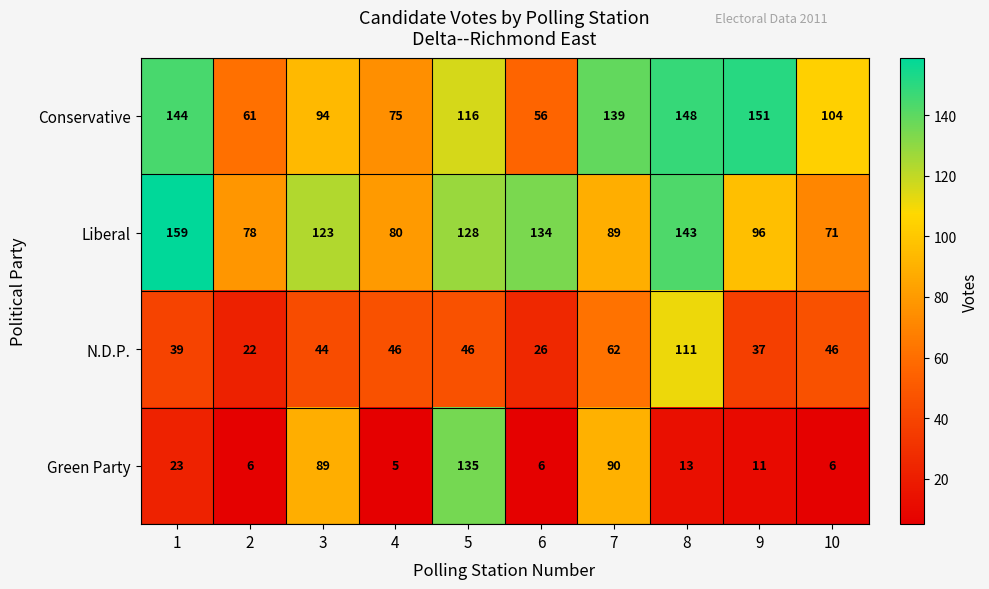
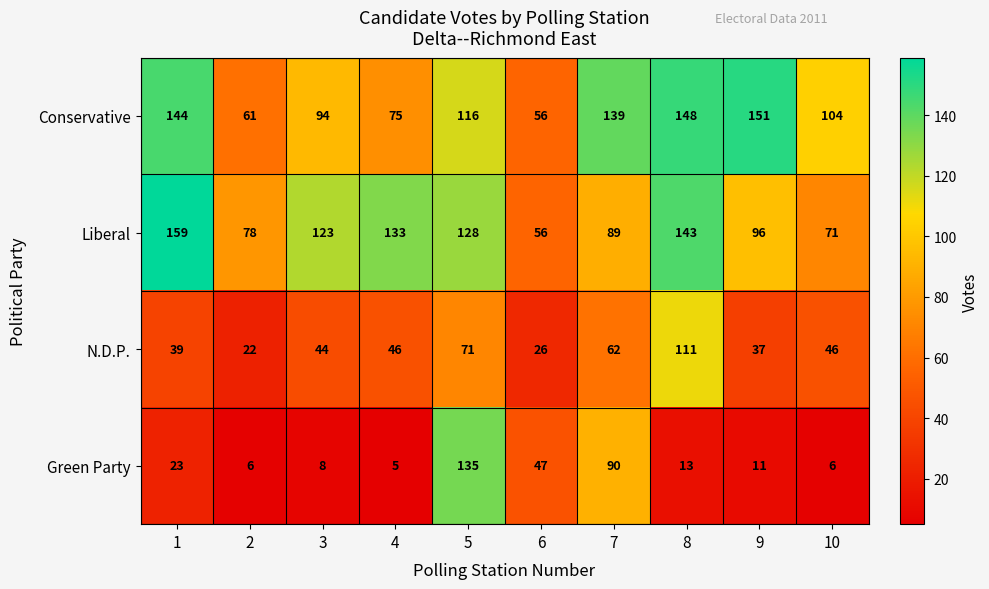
Liberal, 4: 80 -> 133
Liberal, 6: 134 -> 56
N.D.P., 5: 46 -> 71
Green Party, 3: 89 -> 8
Green Party, 6: 6 -> 47
